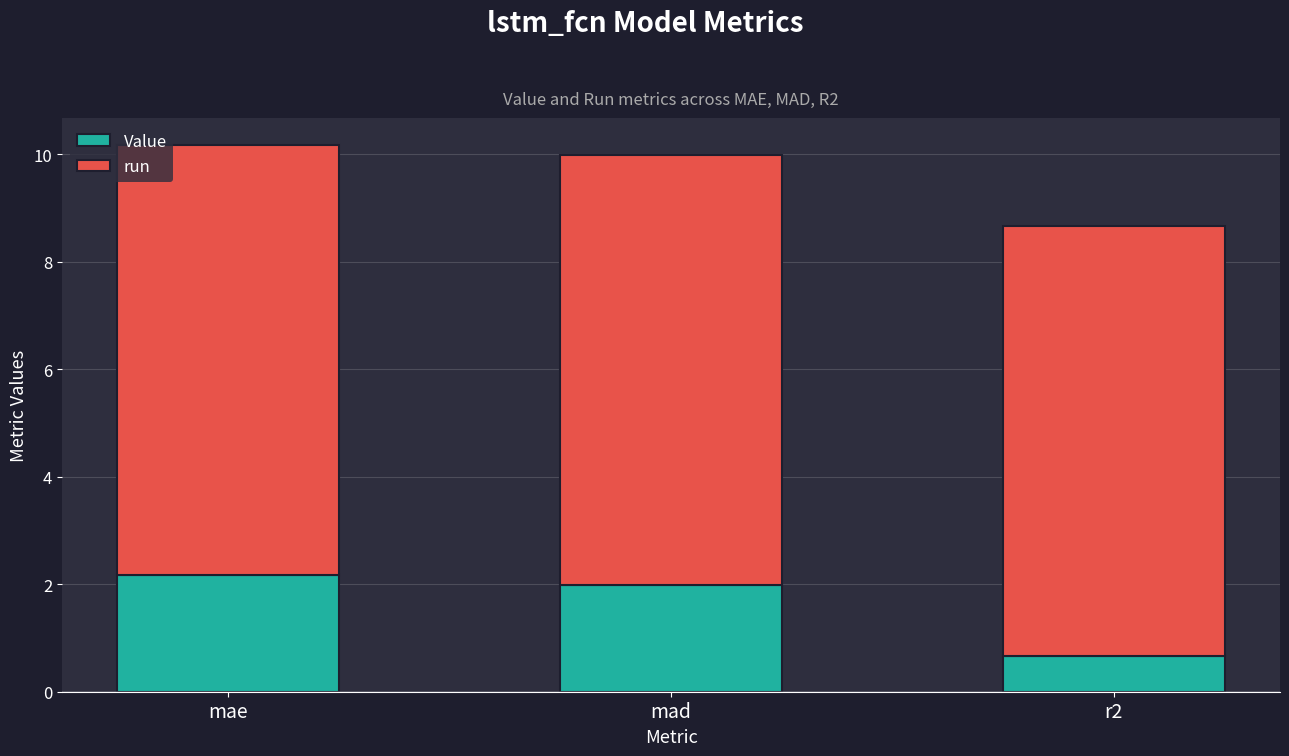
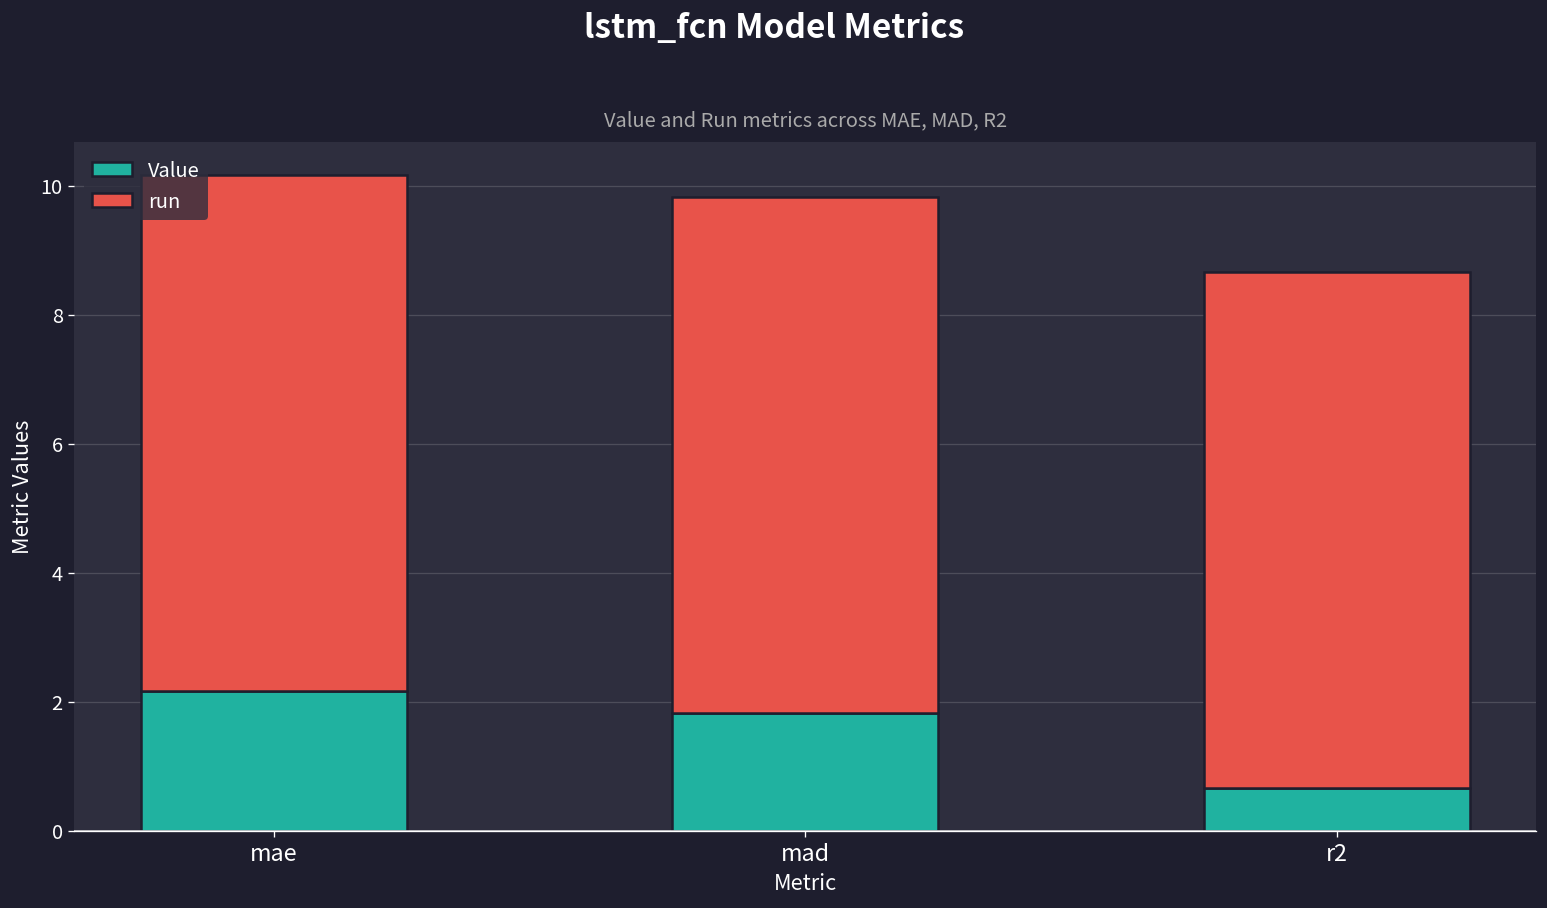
Value, mad: 2.0 -> 1.8
